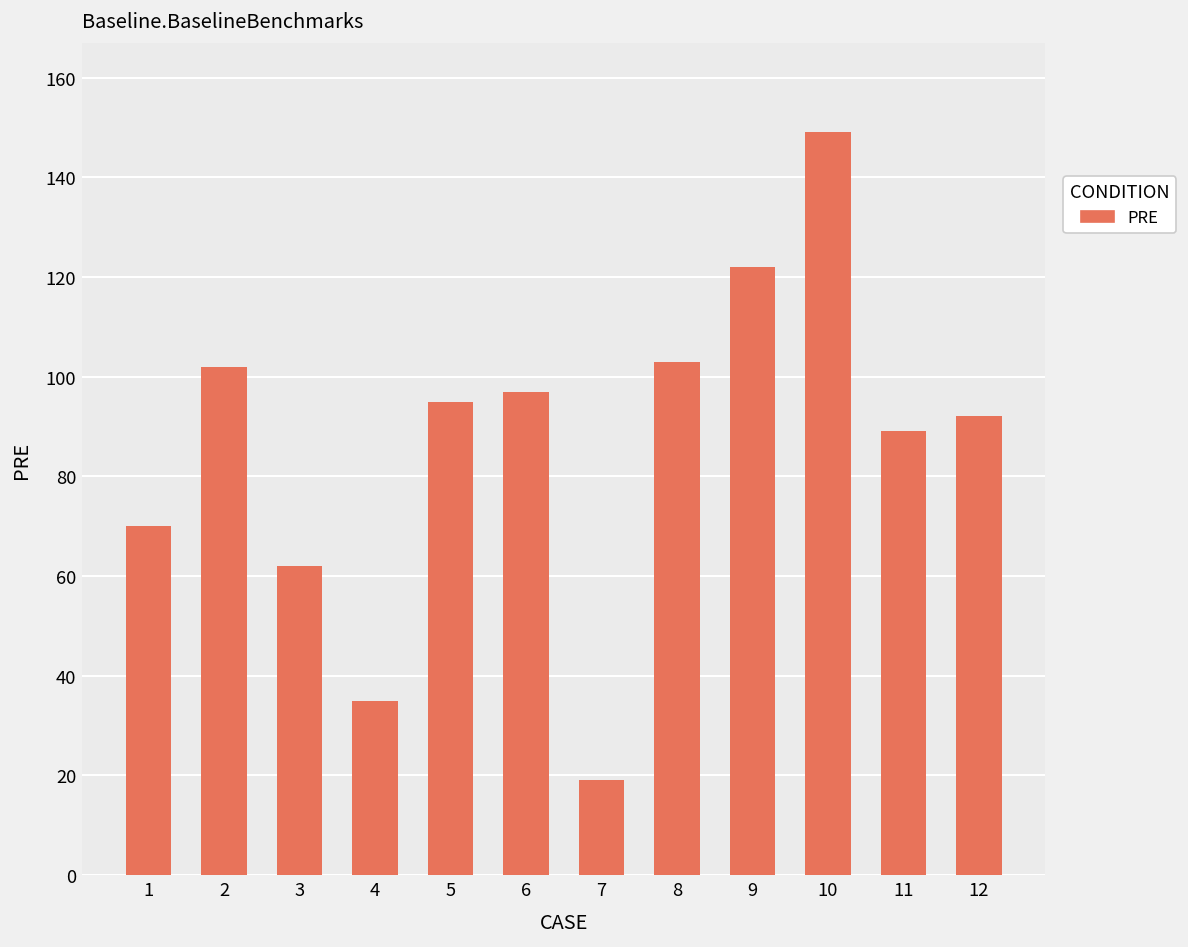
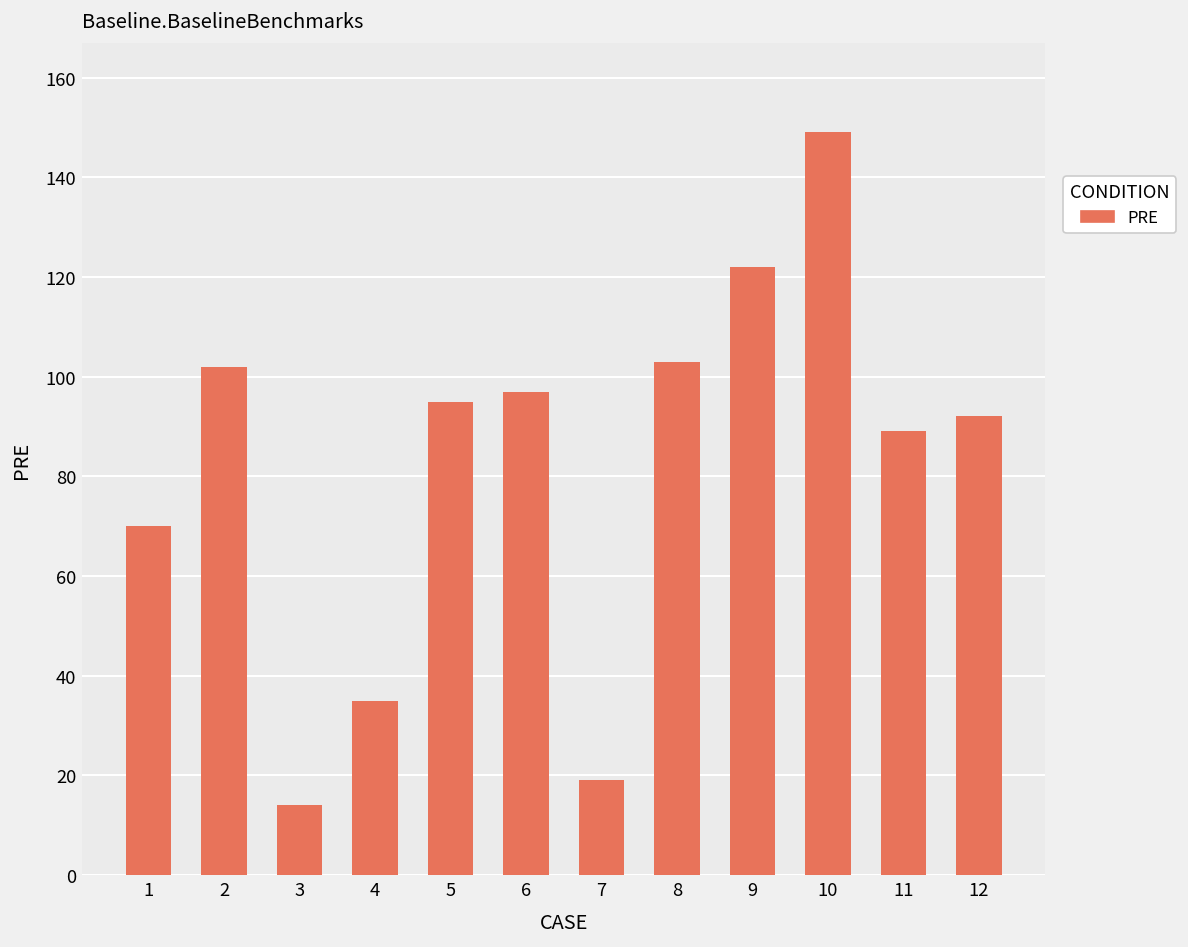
3: 62 -> 14
